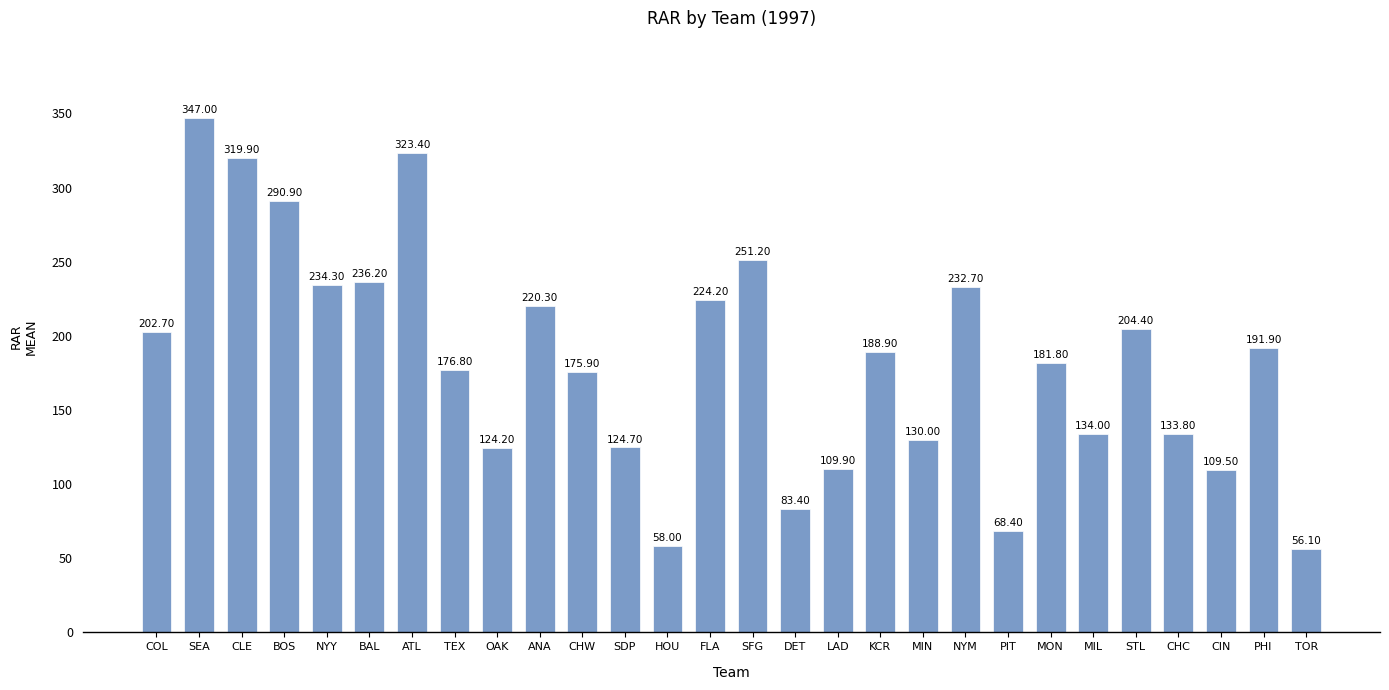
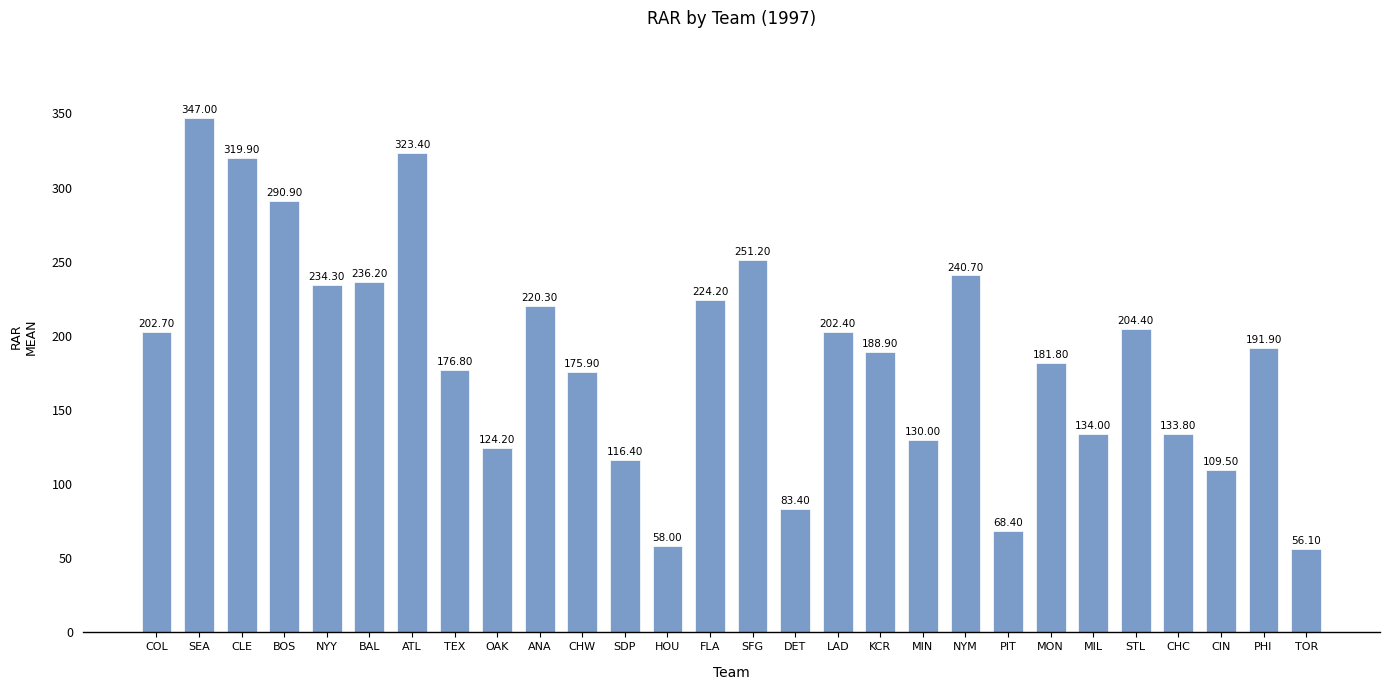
SDP: 124.70 -> 116.40
LAD: 109.90 -> 202.40
NYM: 232.70 -> 240.70
